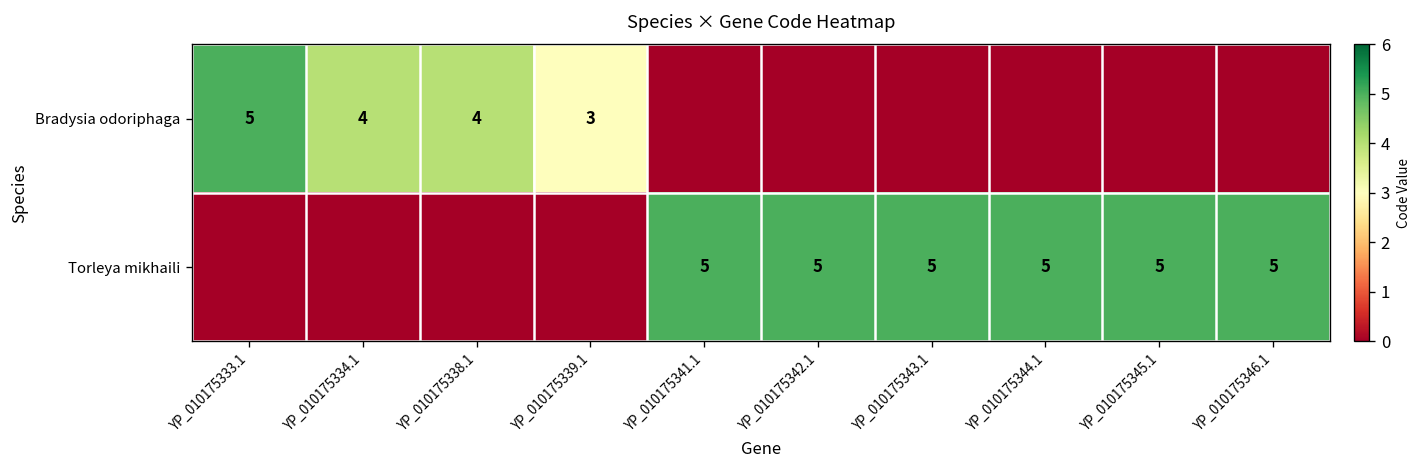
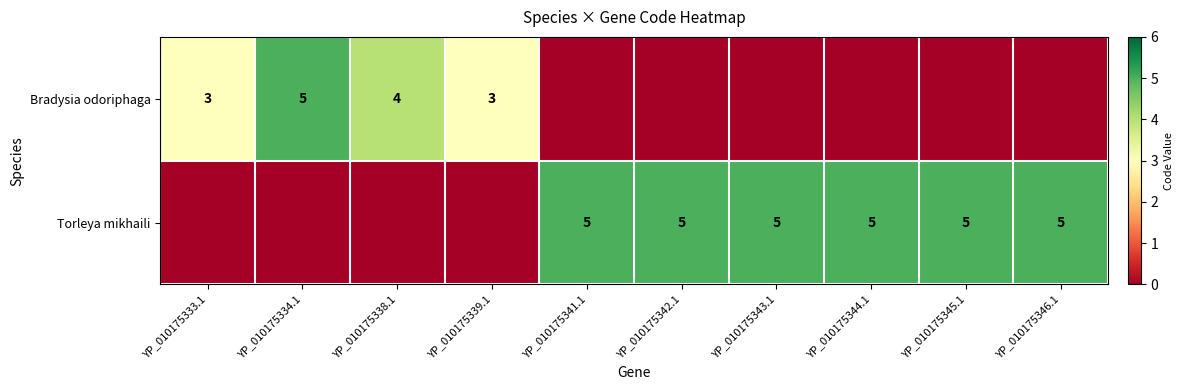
Bradysia odoriphaga, YP_010175333.1: 5 -> 3
Bradysia odoriphaga, YP_010175334.1: 4 -> 5
